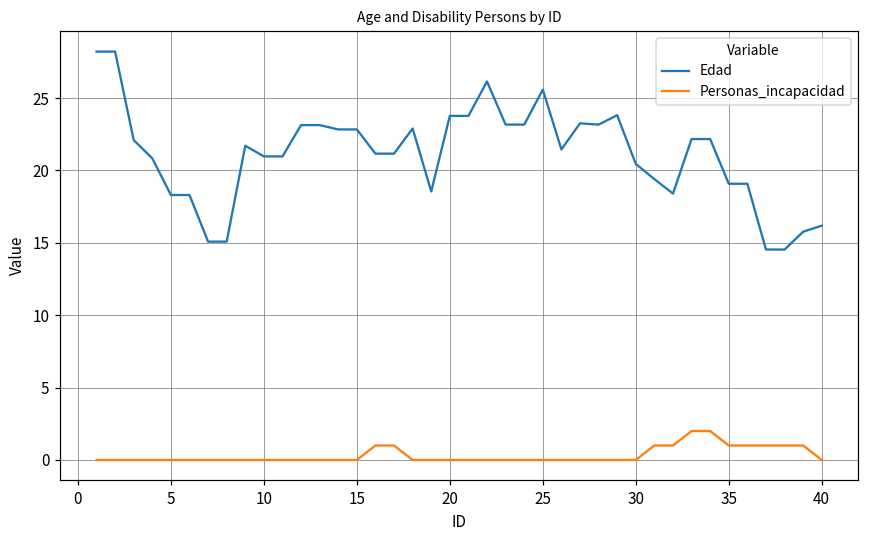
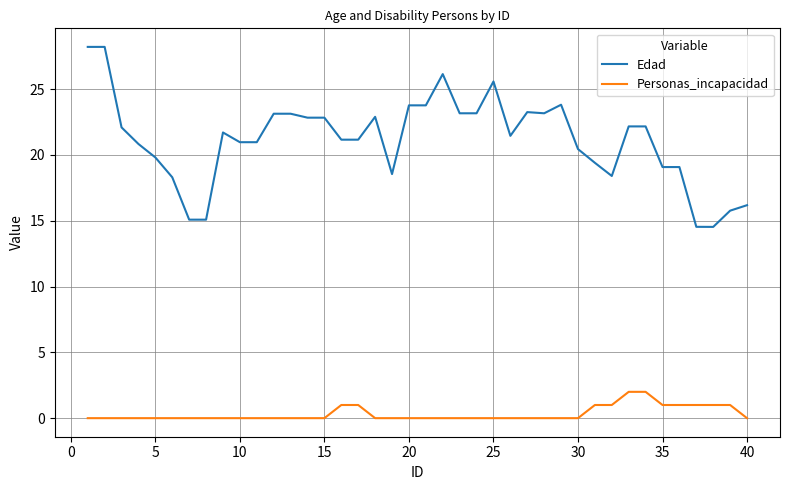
Edad, 5: 18.3 -> 19.8
